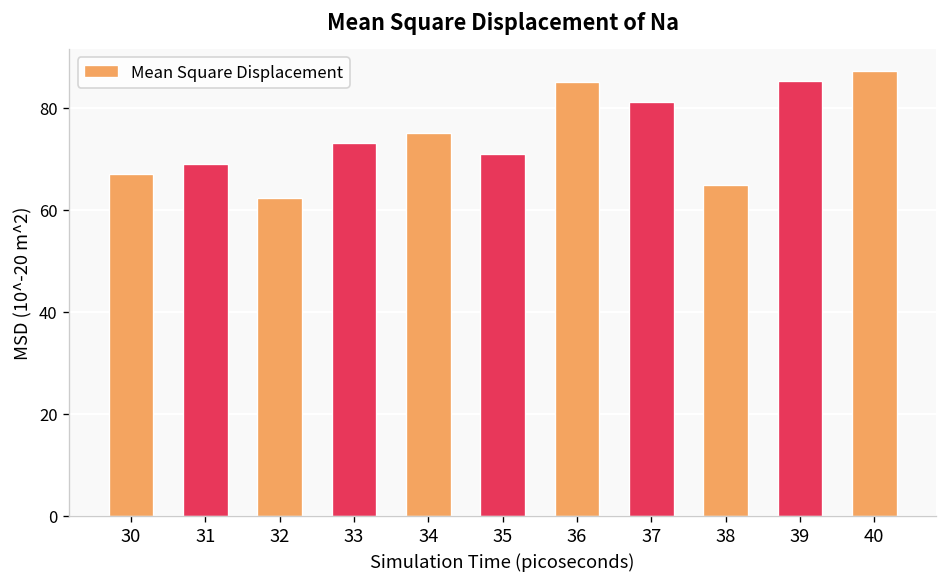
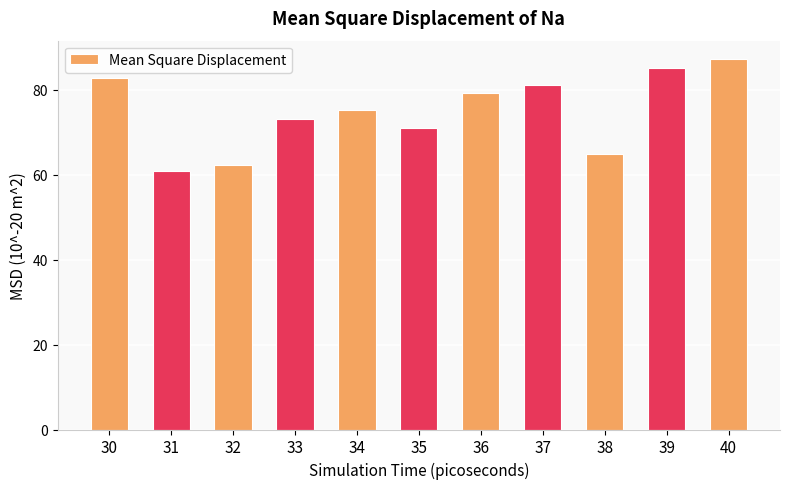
30: 67 -> 83
31: 69 -> 61
36: 85 -> 79
